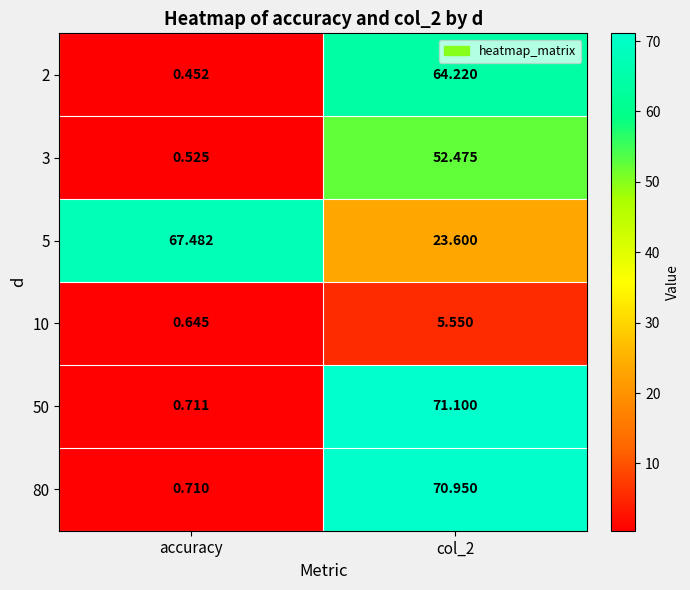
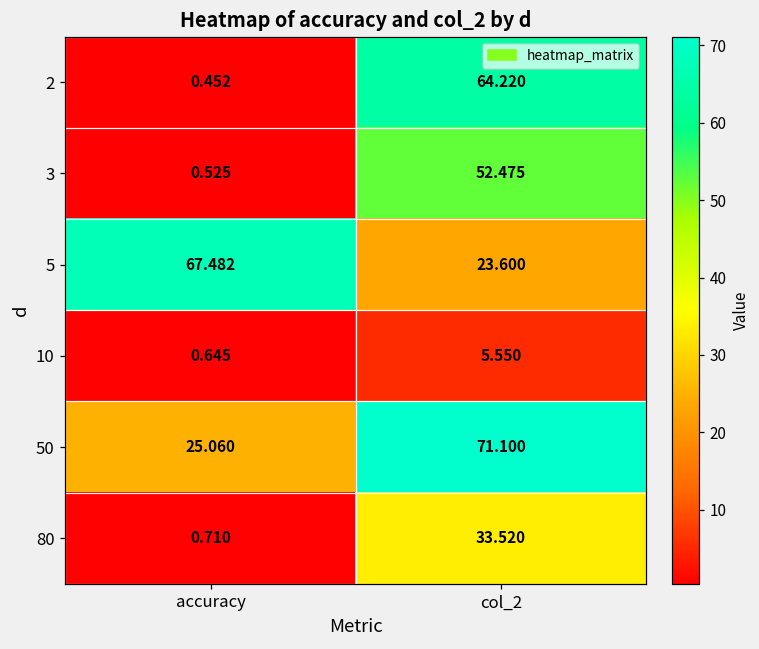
50, accuracy: 0.711 -> 25.060
80, col_2: 70.950 -> 33.520
